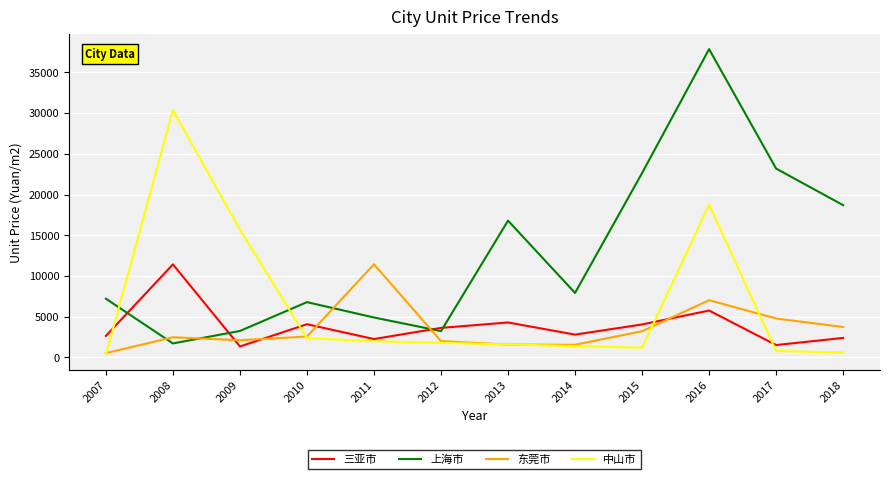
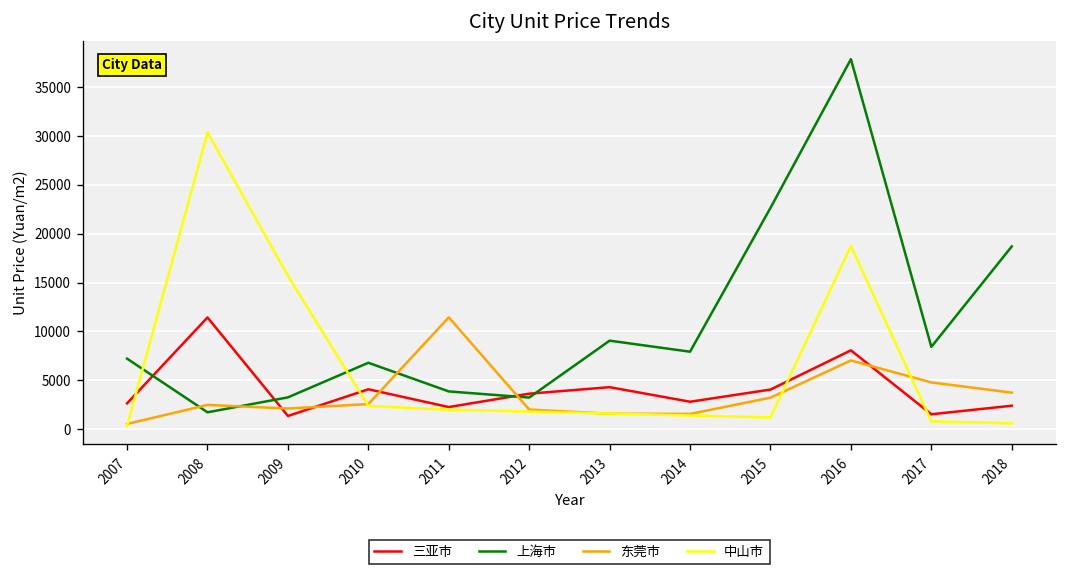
上海市, 2011: 5000 -> 4000
上海市, 2013: 17000 -> 9000
三亚市, 2016: 6000 -> 8000
上海市, 2017: 23000 -> 8000
